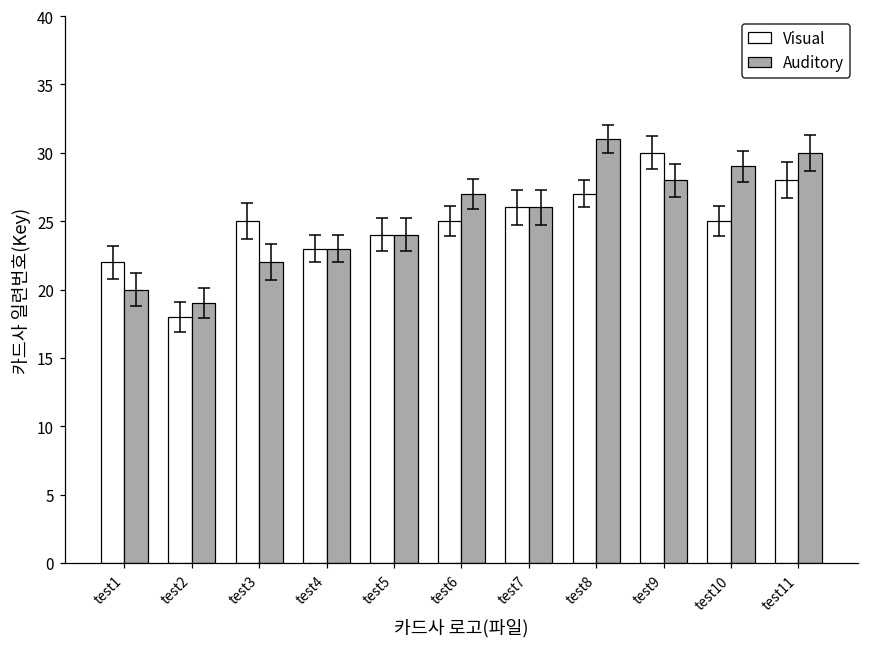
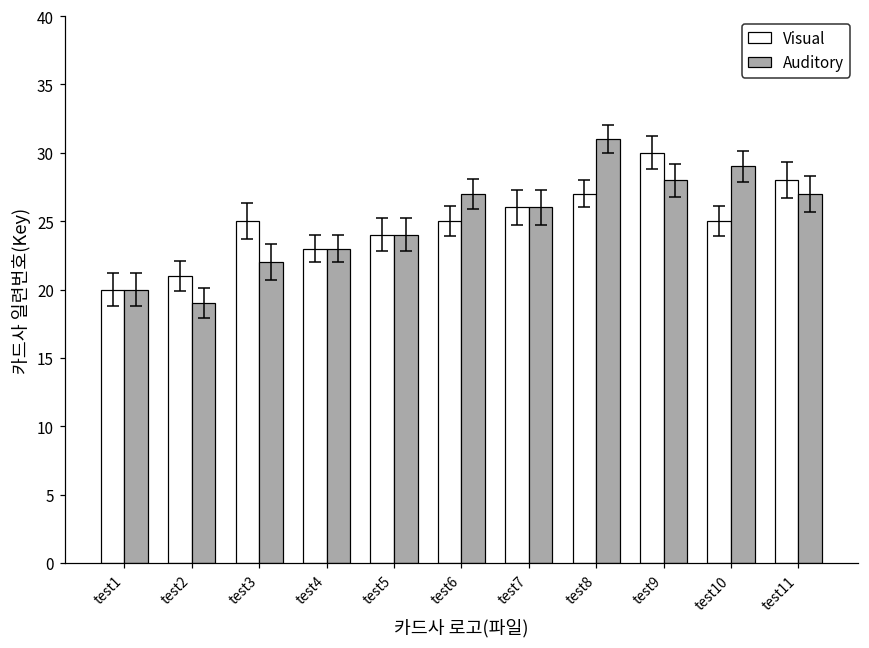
Visual, test1: 22 -> 20
Visual, test2: 18 -> 21
Auditory, test11: 30 -> 27
